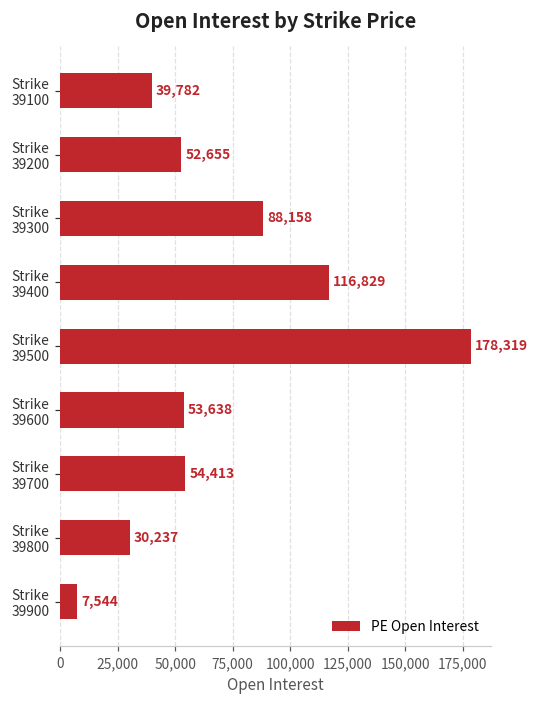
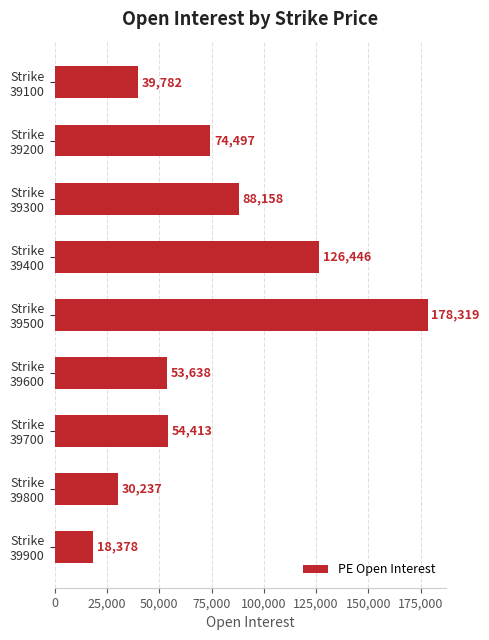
Strike 39200: 52,655 -> 74,497
Strike 39400: 116,829 -> 126,446
Strike 39900: 7,544 -> 18,378
